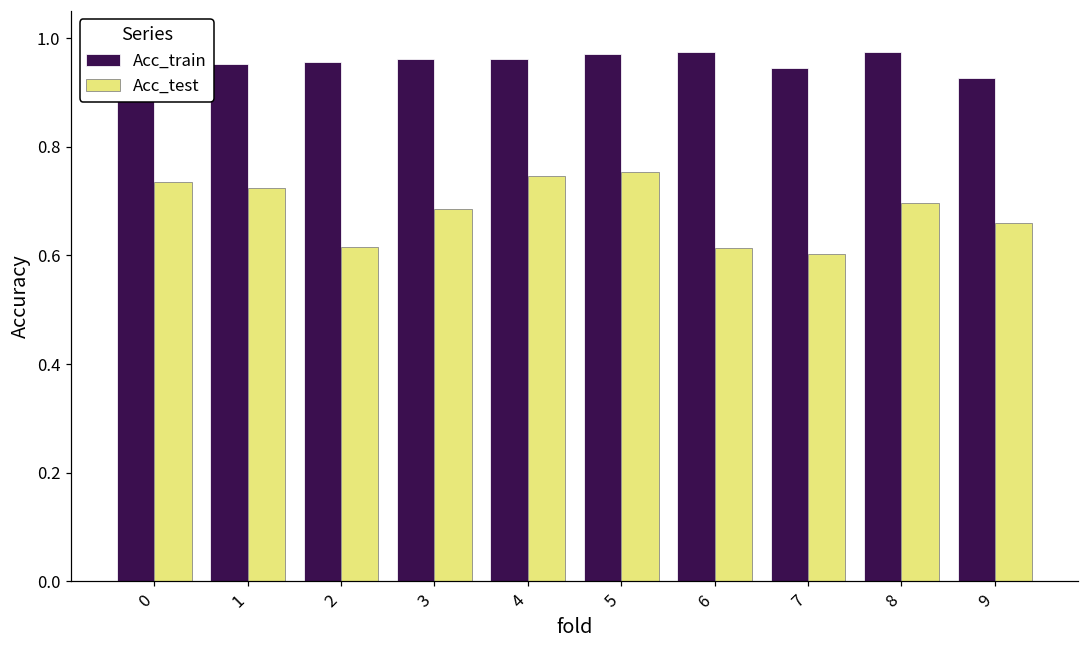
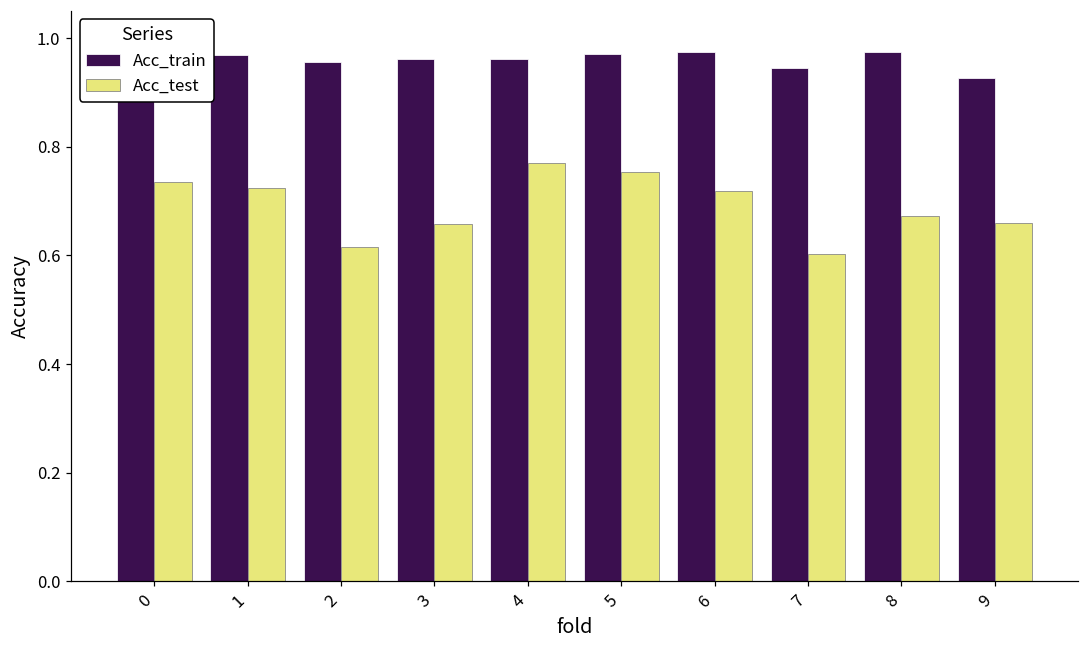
Acc_train, 1: 0.95 -> 0.97
Acc_test, 3: 0.69 -> 0.66
Acc_test, 4: 0.75 -> 0.77
Acc_test, 6: 0.61 -> 0.72
Acc_test, 8: 0.70 -> 0.67
